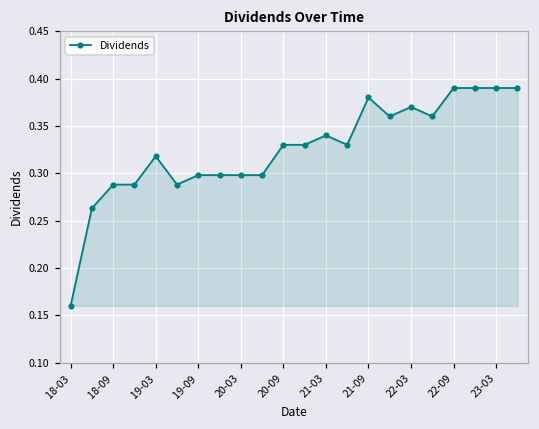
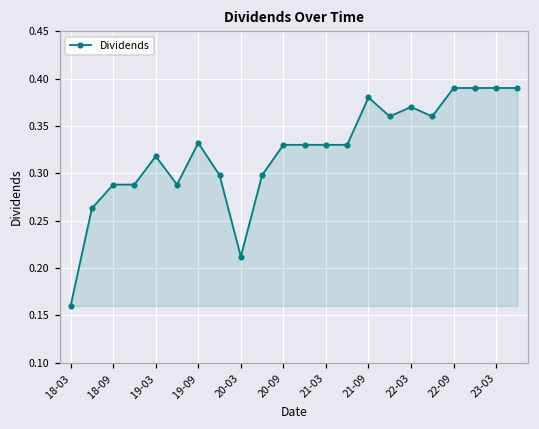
19-09: 0.30 -> 0.33
20-03: 0.30 -> 0.21
21-03: 0.34 -> 0.33
